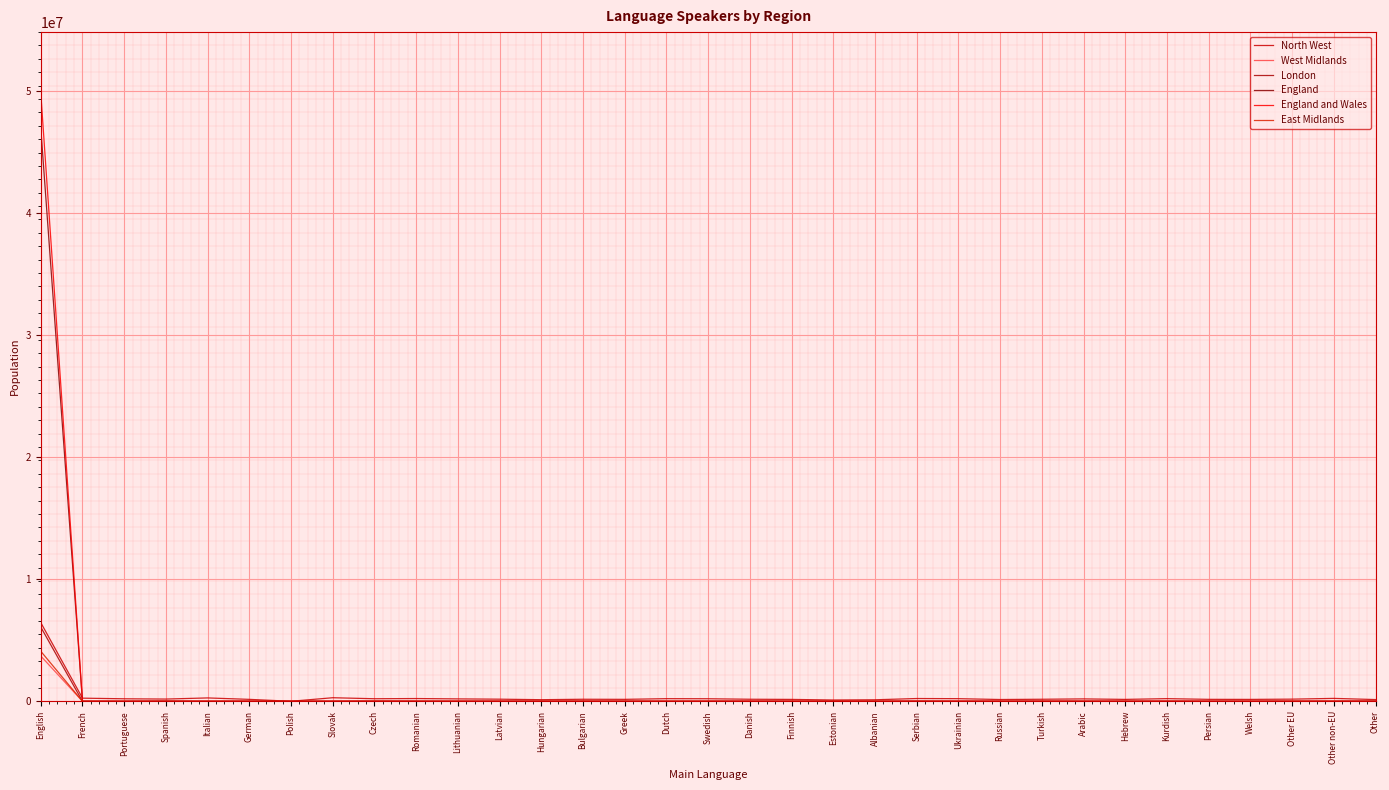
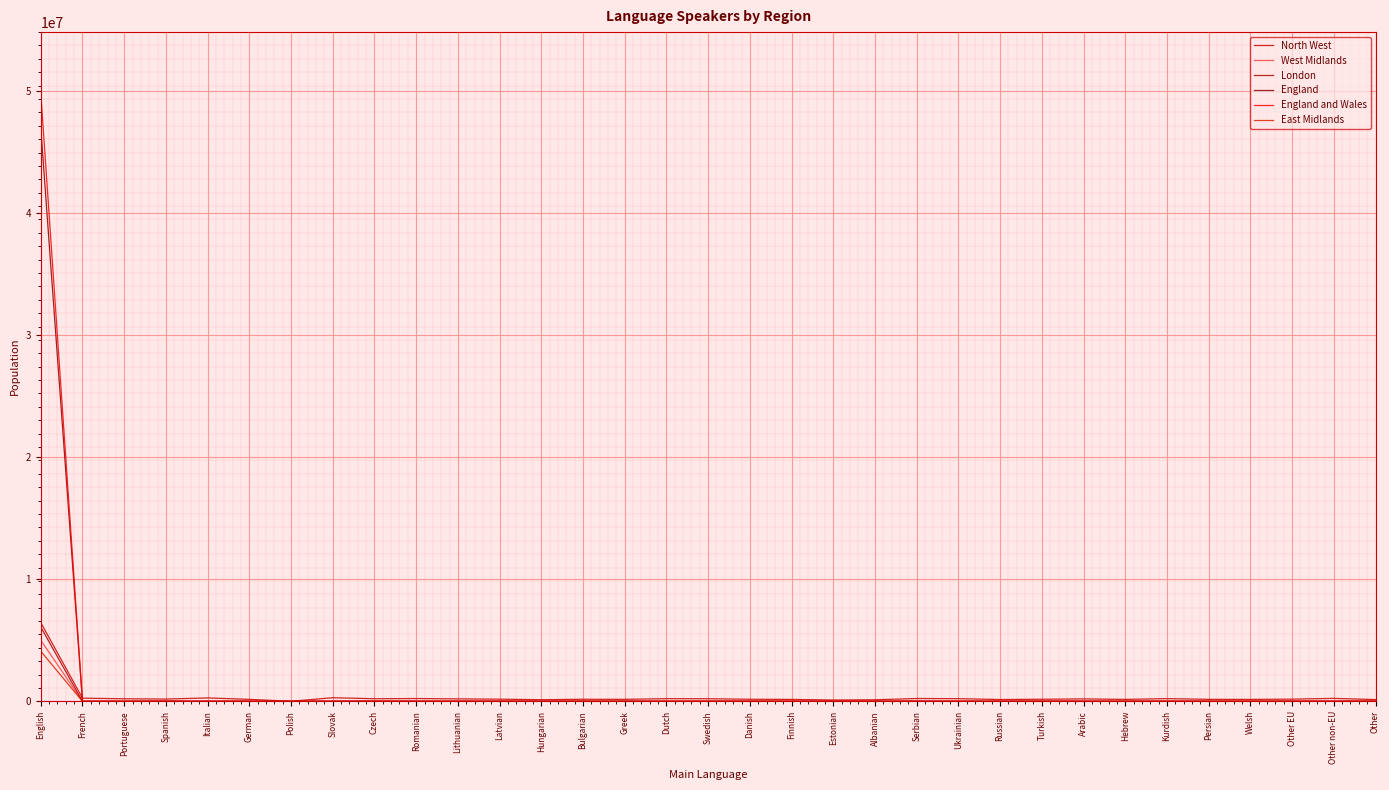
West Midlands, English: 3700000 -> 5000000
